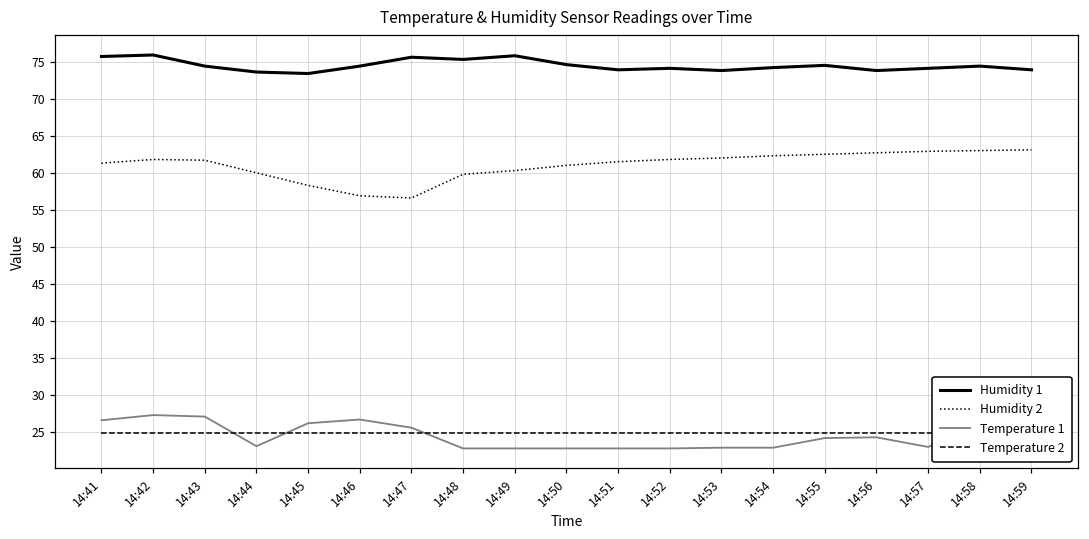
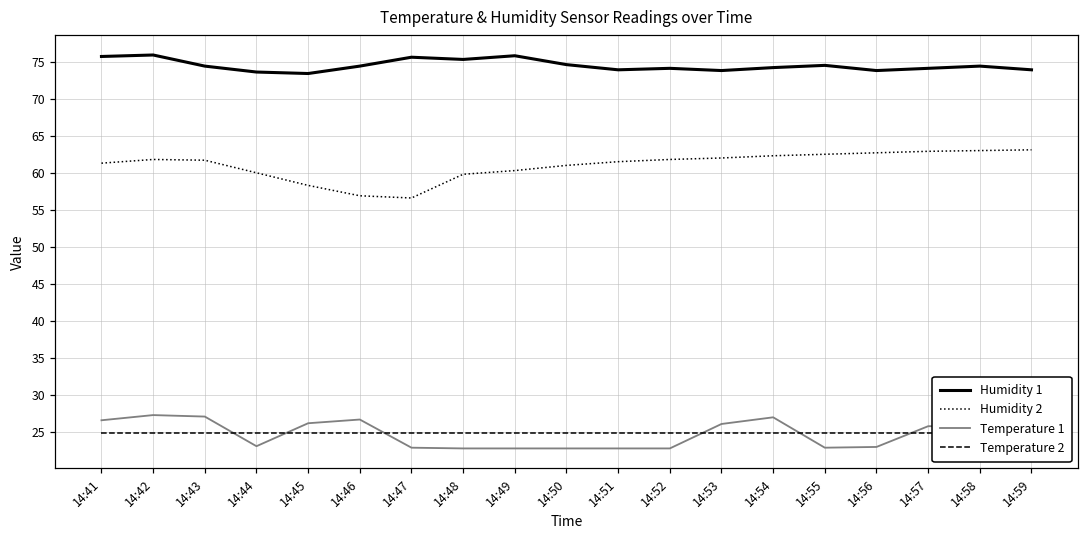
Temperature 1, 14:47: 26 -> 23
Temperature 1, 14:53: 23 -> 26
Temperature 1, 14:54: 23 -> 27
Temperature 1, 14:55: 24 -> 23
Temperature 1, 14:56: 24 -> 23
Temperature 1, 14:57: 23 -> 26
